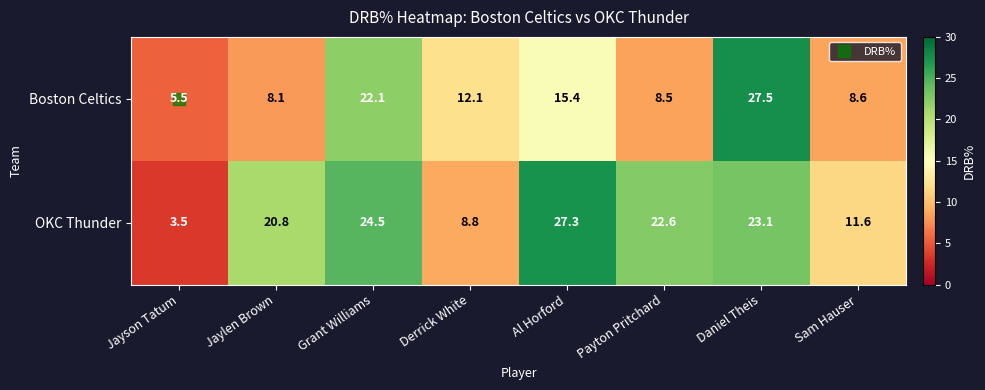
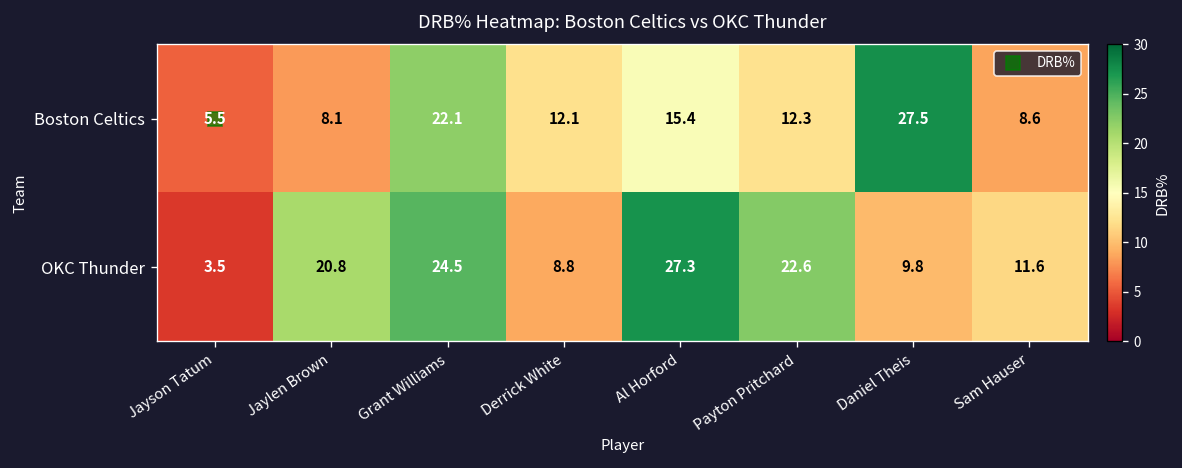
Boston Celtics, Payton Pritchard: 8.5 -> 12.3
OKC Thunder, Daniel Theis: 23.1 -> 9.8
